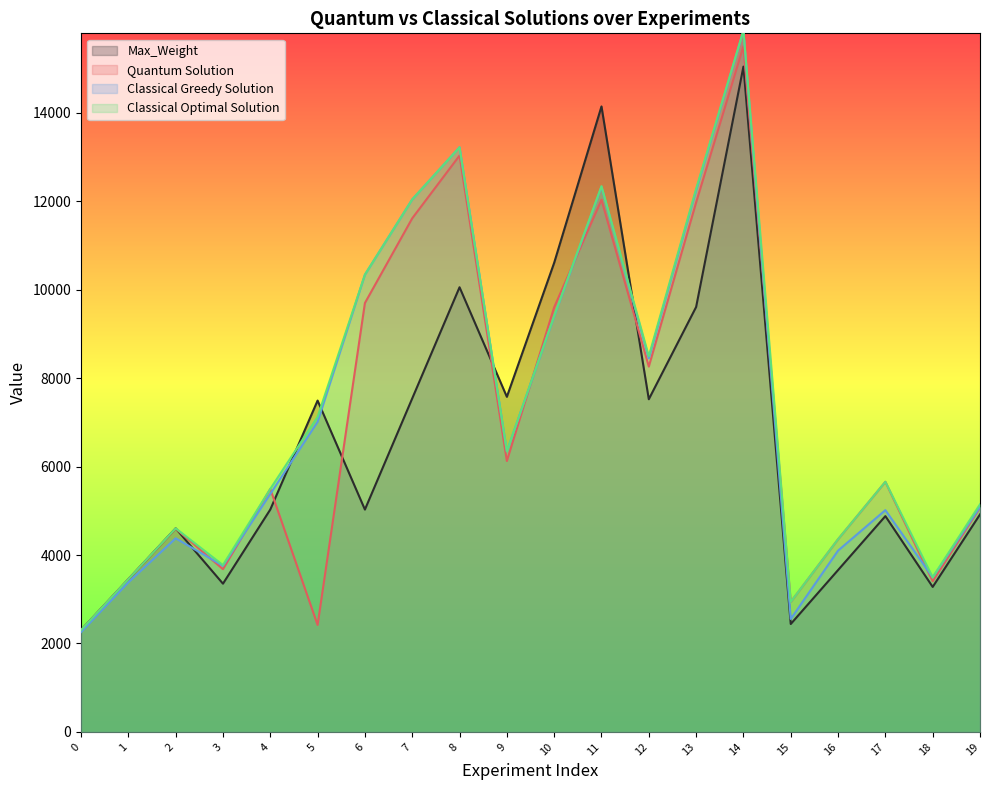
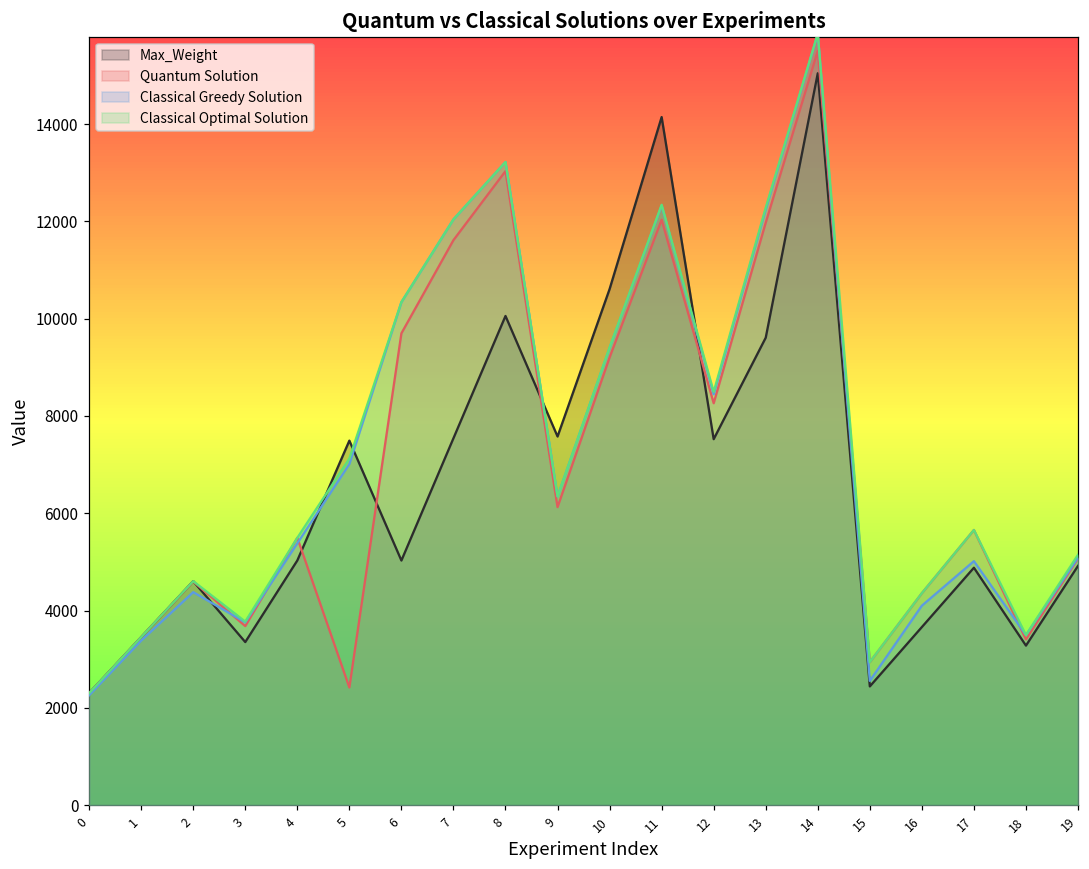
Quantum Solution, 10: 9600 -> 9200
